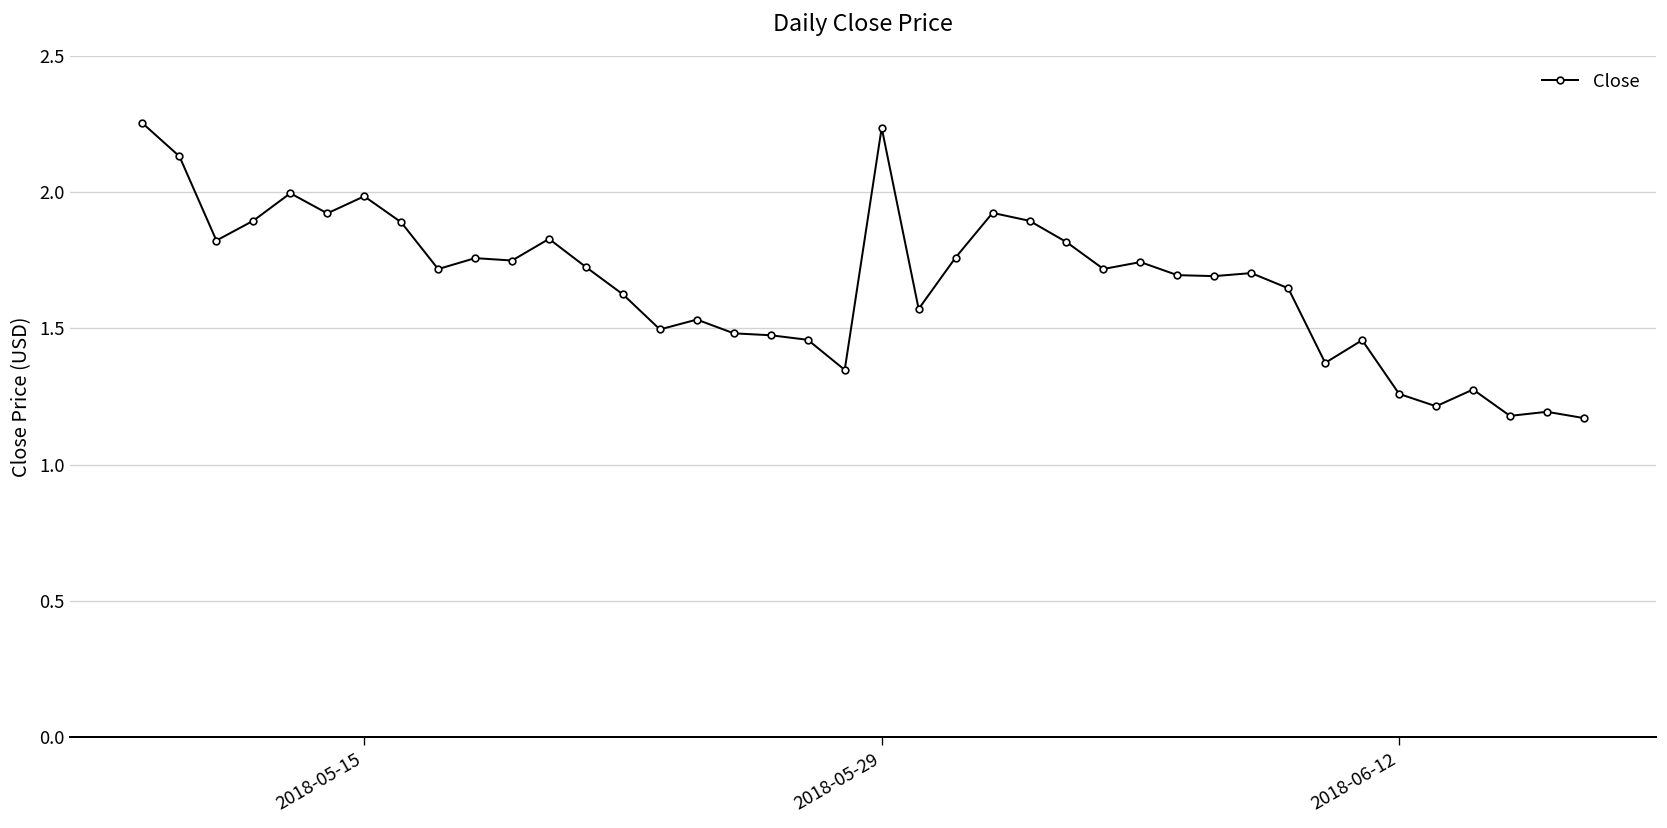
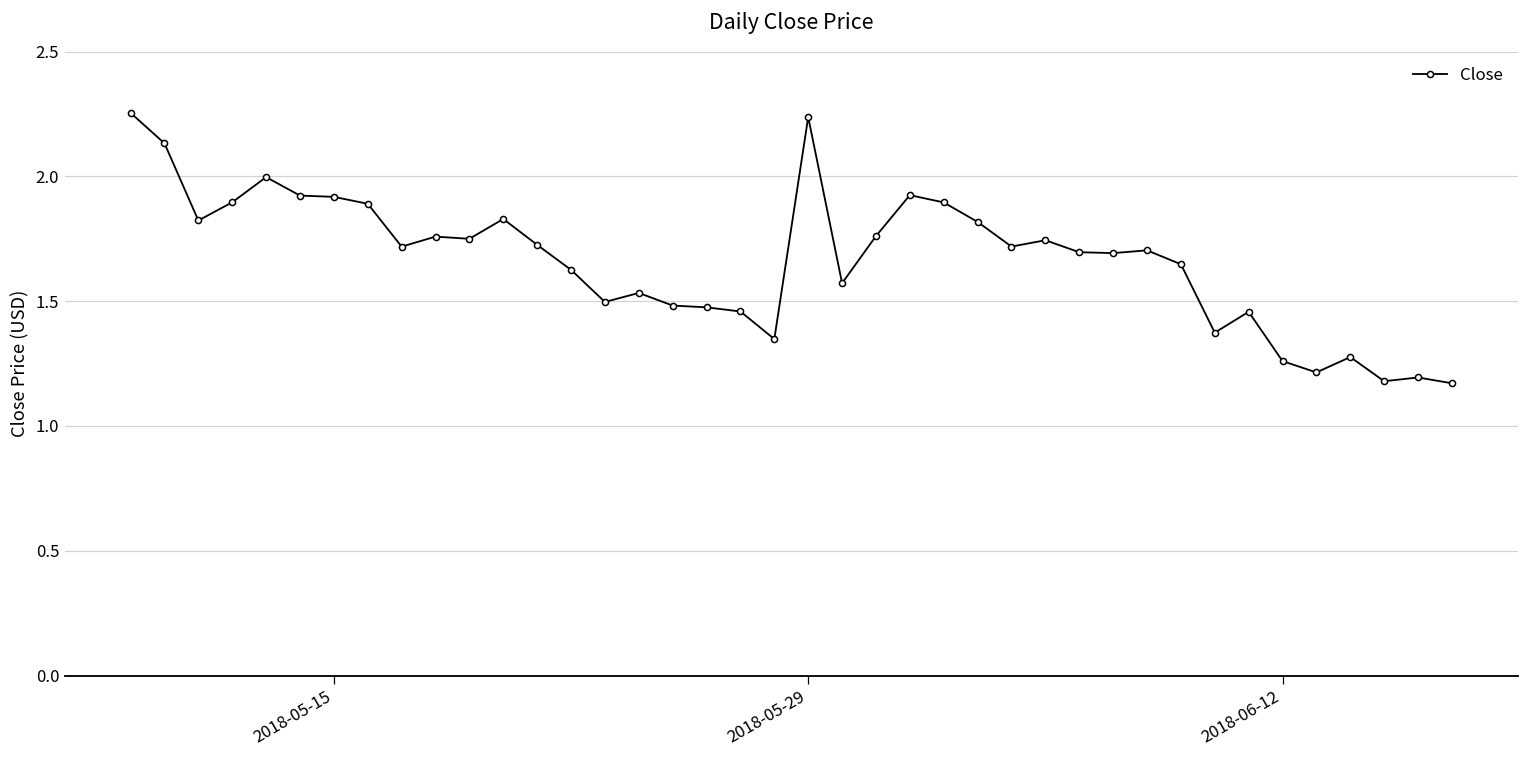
2018-05-15: 1.99 -> 1.92
